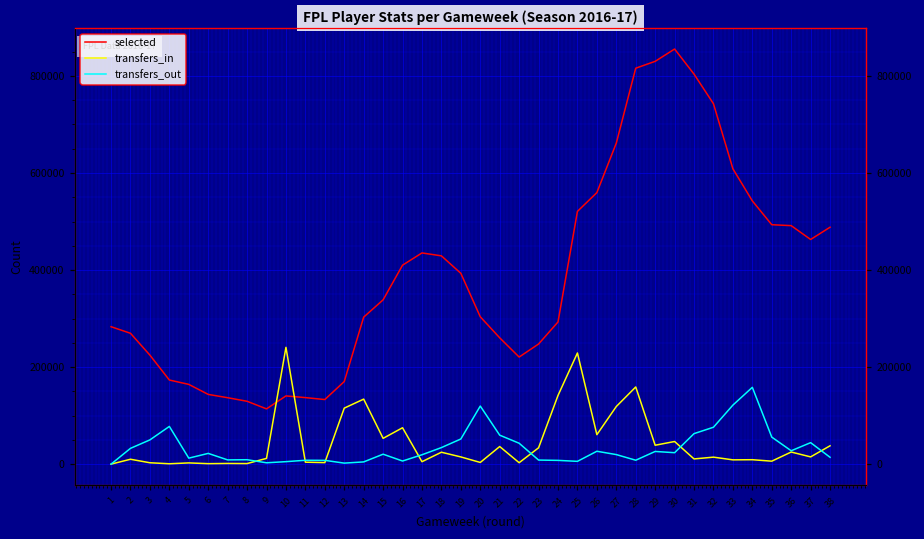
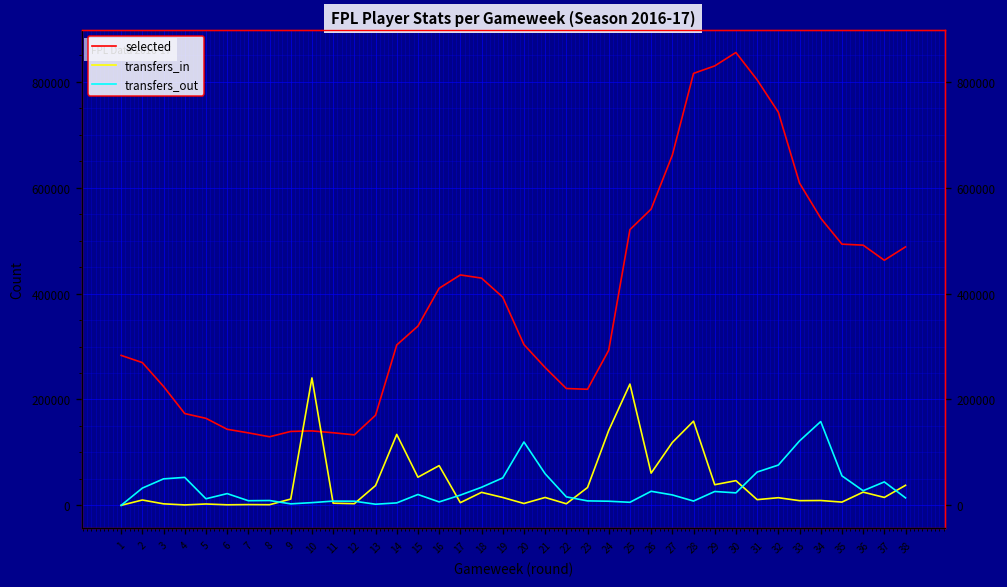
transfers_out, 4: 80000 -> 50000
selected, 9: 110000 -> 140000
transfers_in, 13: 120000 -> 40000
transfers_in, 21: 40000 -> 10000
transfers_out, 22: 40000 -> 20000
selected, 23: 250000 -> 220000
